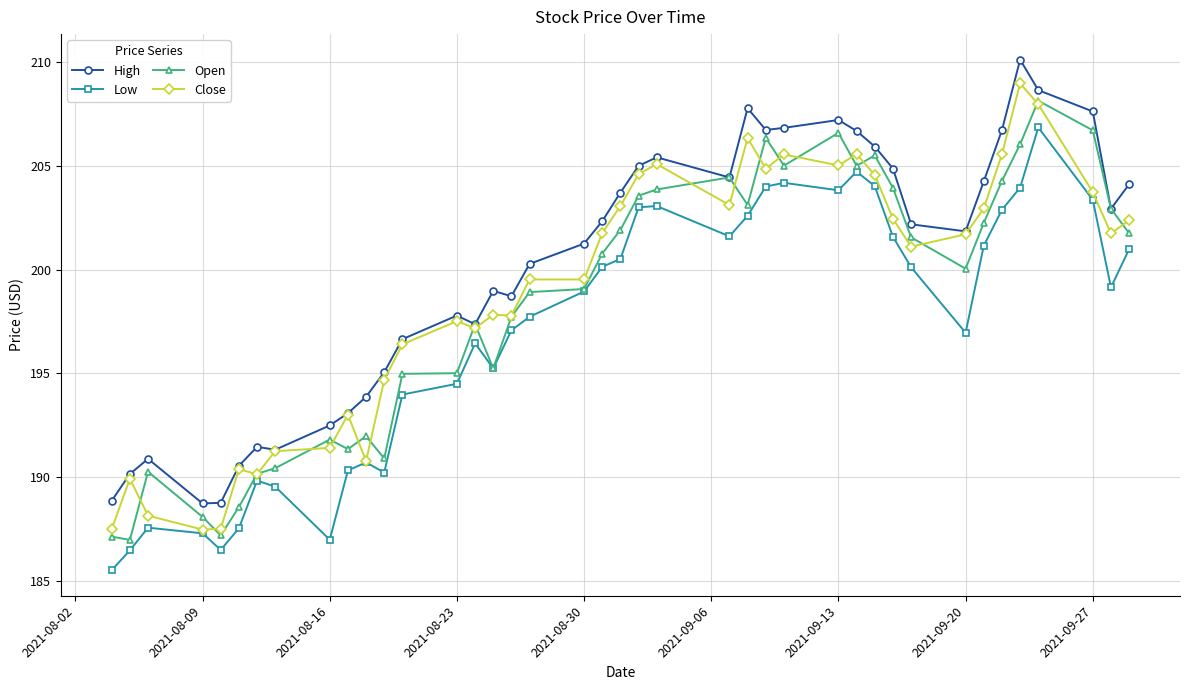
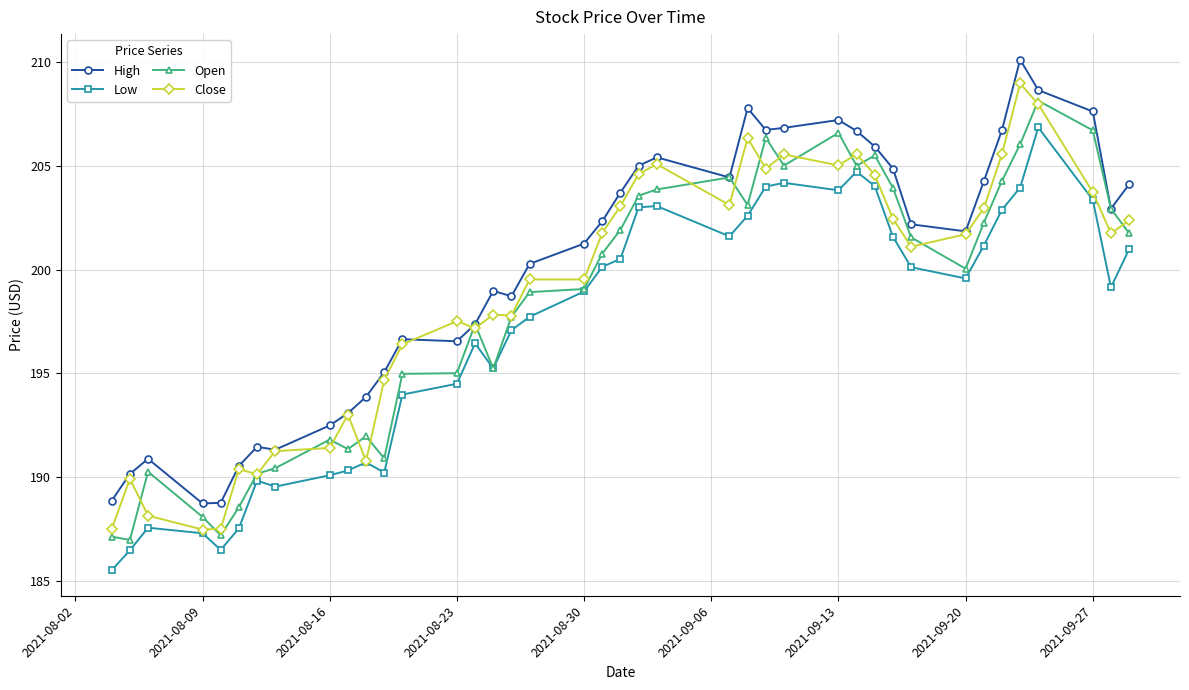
Low, 2021-08-16: 187.0 -> 190.1
High, 2021-08-23: 197.8 -> 196.5
Low, 2021-09-20: 197.0 -> 199.6
